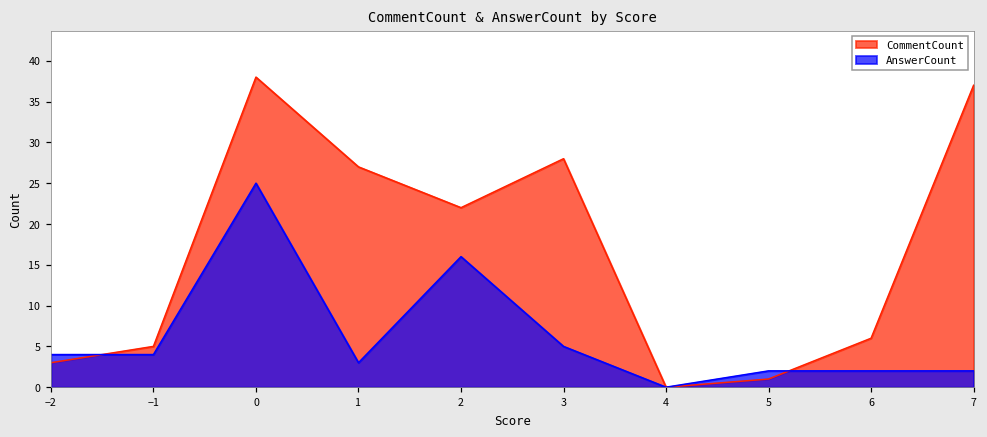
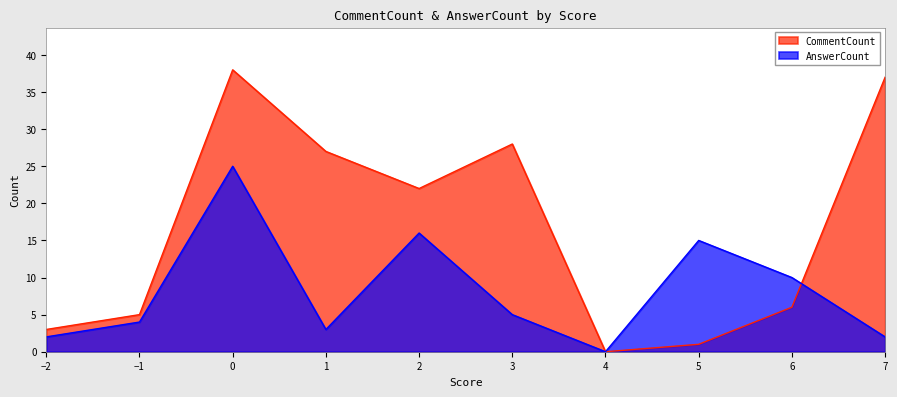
AnswerCount, −2: 4 -> 2
AnswerCount, 5: 2 -> 15
AnswerCount, 6: 2 -> 10
